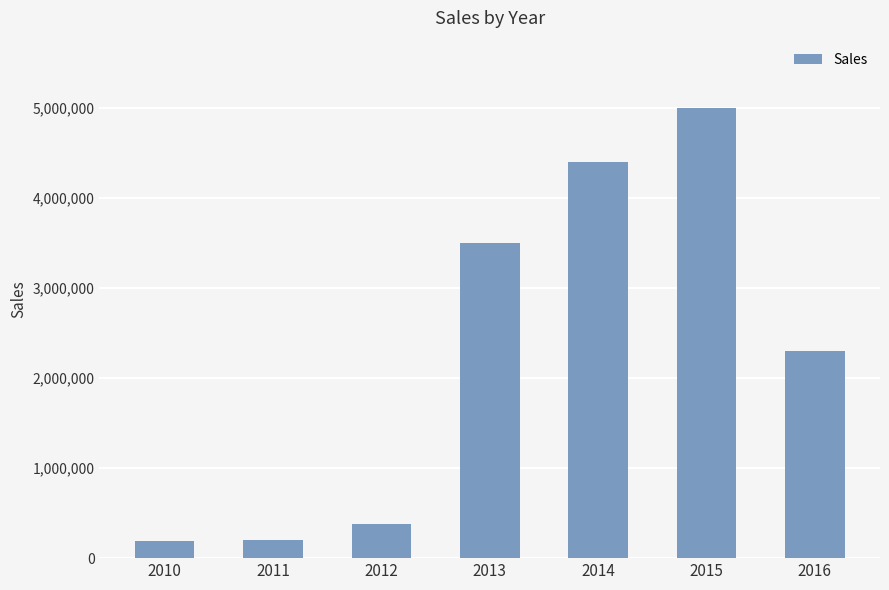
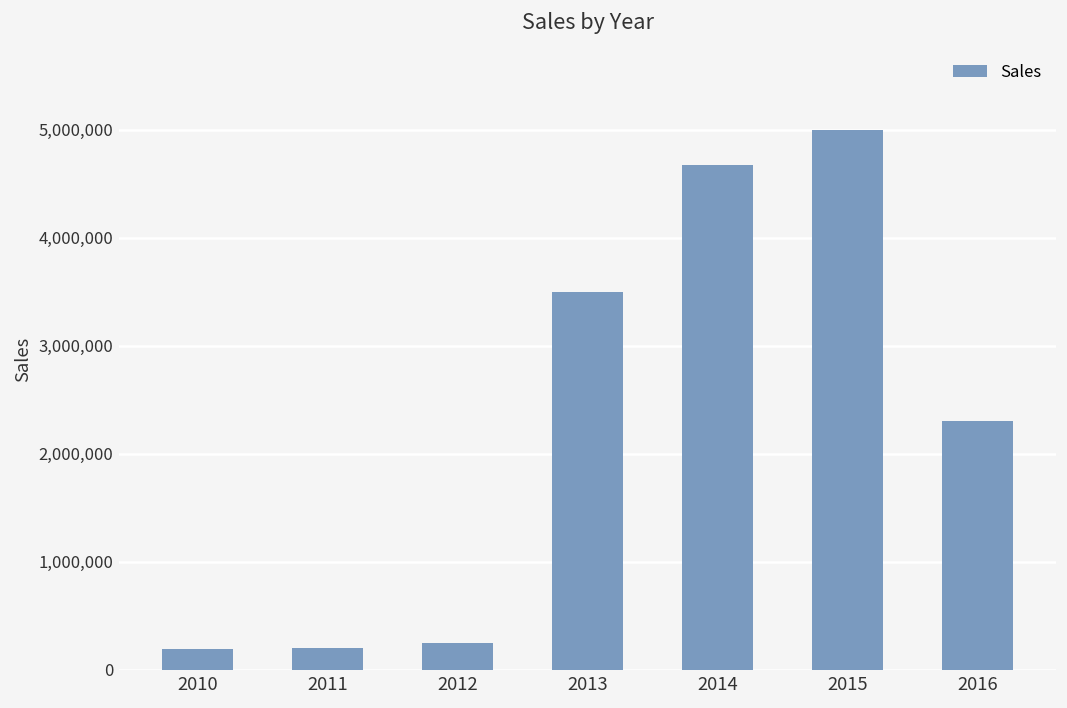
2012: 400,000 -> 300,000
2014: 4,400,000 -> 4,700,000
